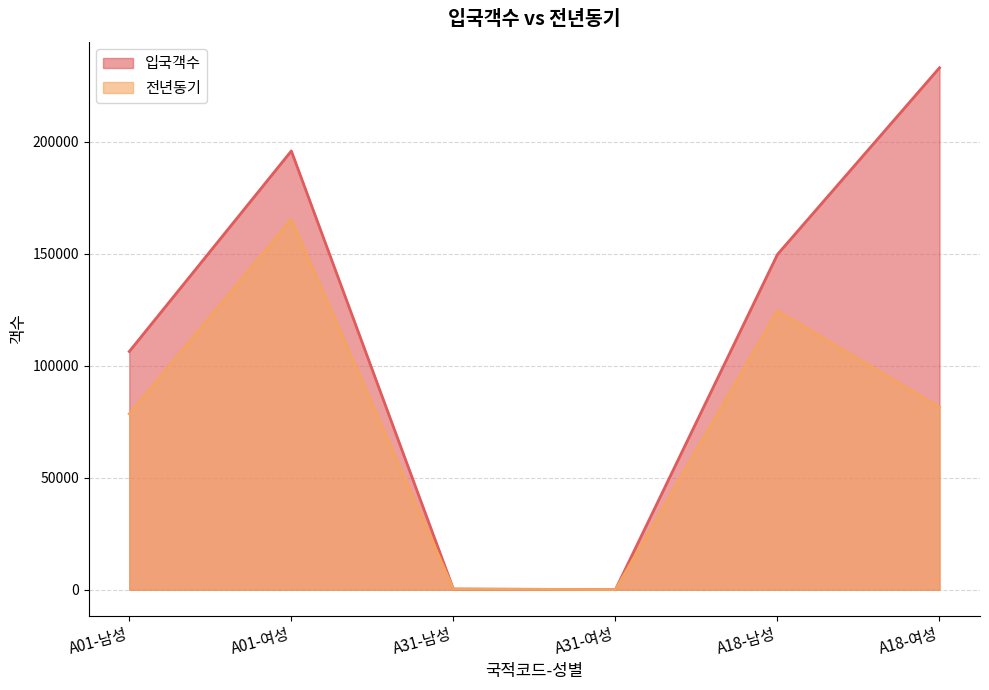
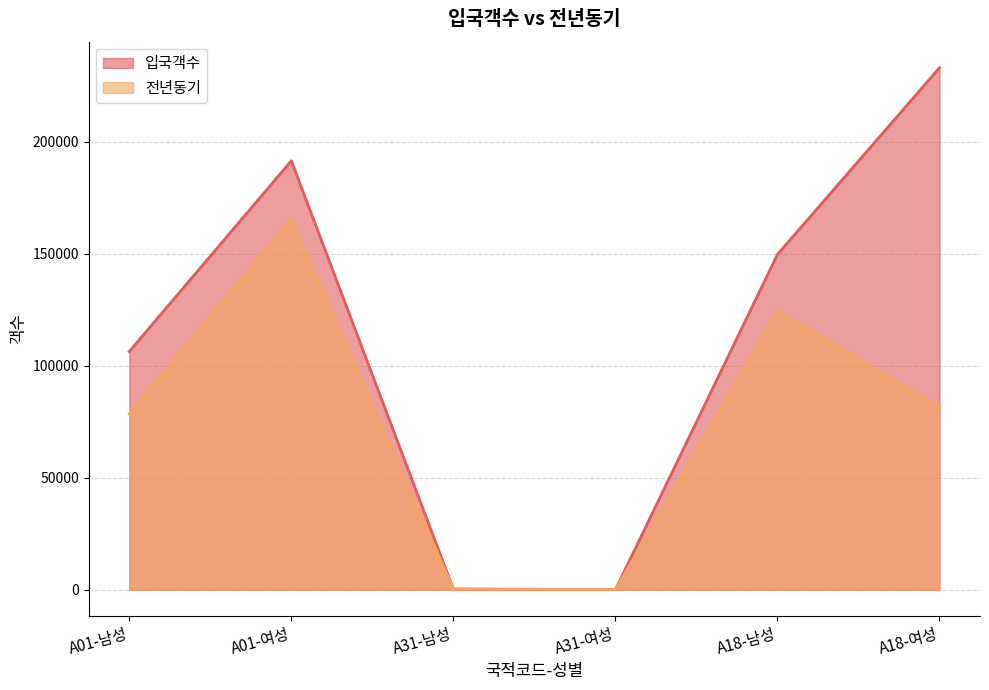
입국객수, A01-여성: 196000 -> 191000
